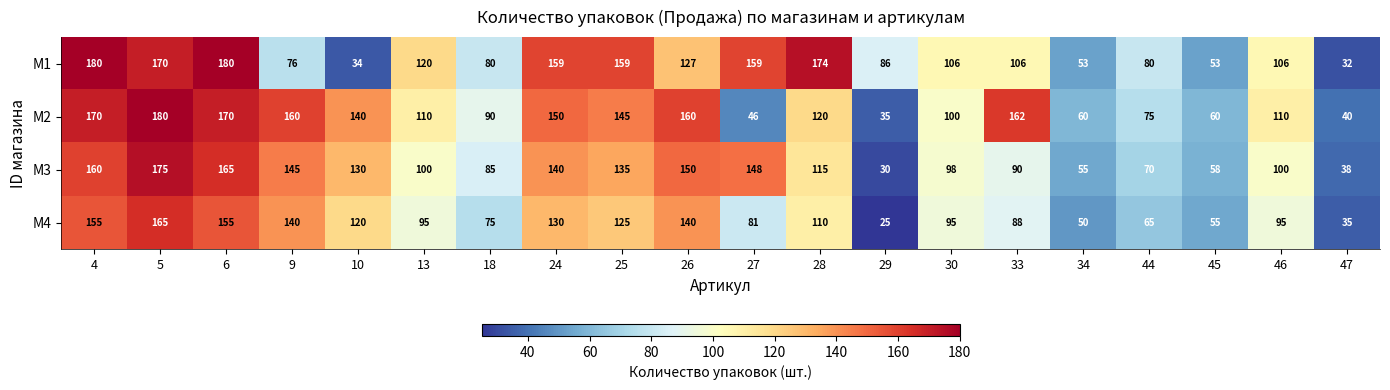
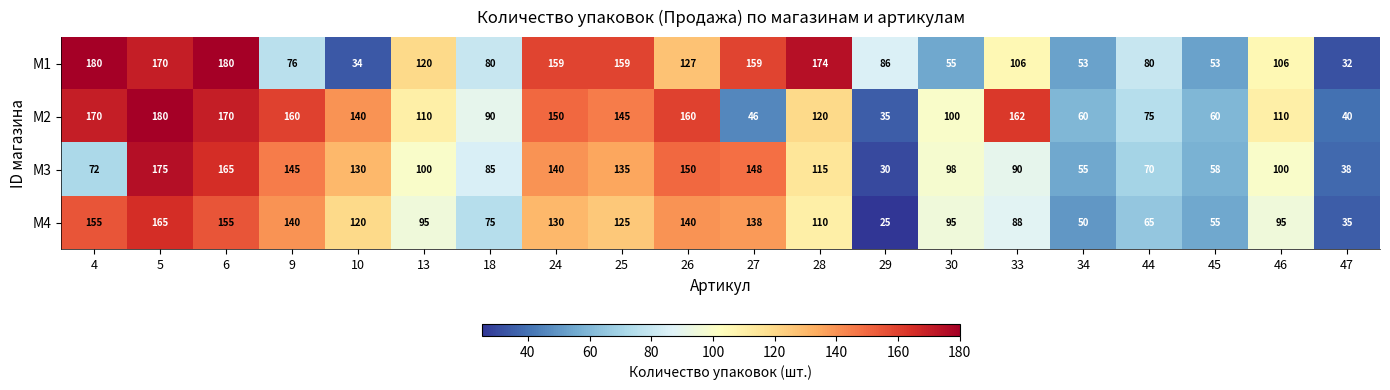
M1, 30: 106 -> 55
M3, 4: 160 -> 72
M4, 27: 81 -> 138
